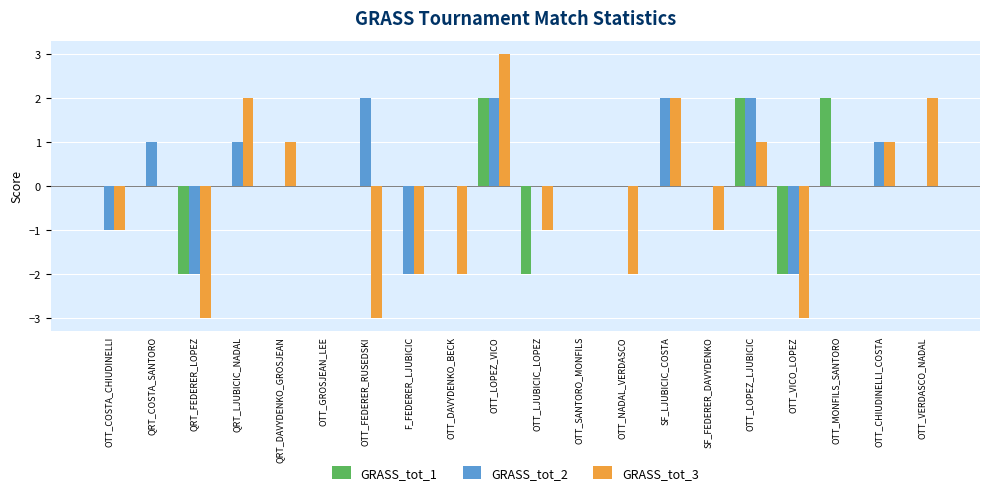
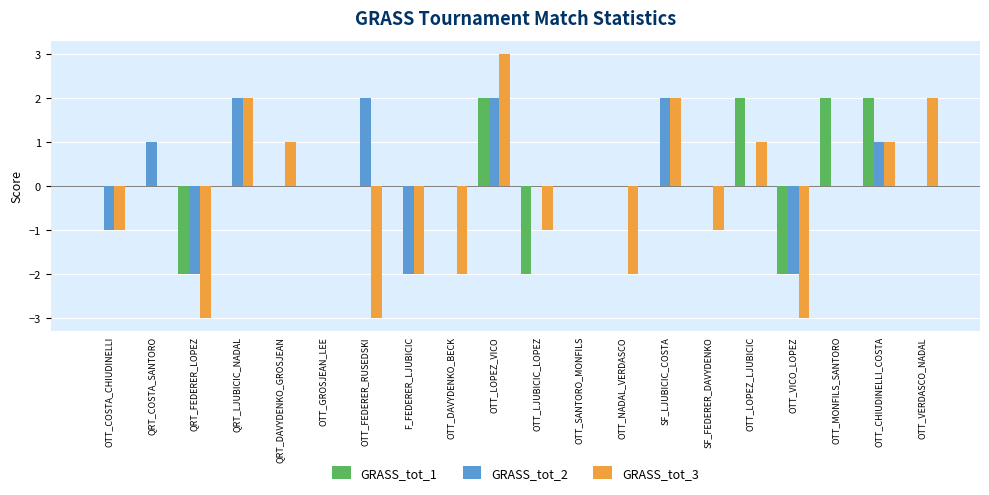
GRASS_tot_2, QRT_LJUBICIC_NADAL: 1 -> 2
GRASS_tot_2, OTT_LOPEZ_LJUBICIC: 2 -> 0
GRASS_tot_1, OTT_CHIUDINELLI_COSTA: 0 -> 2
